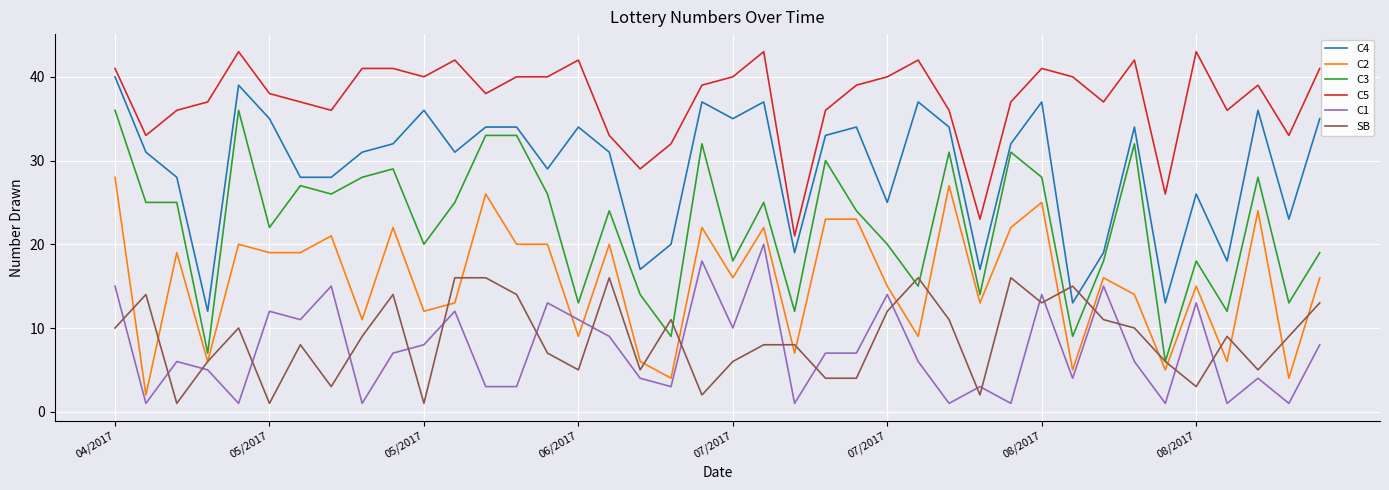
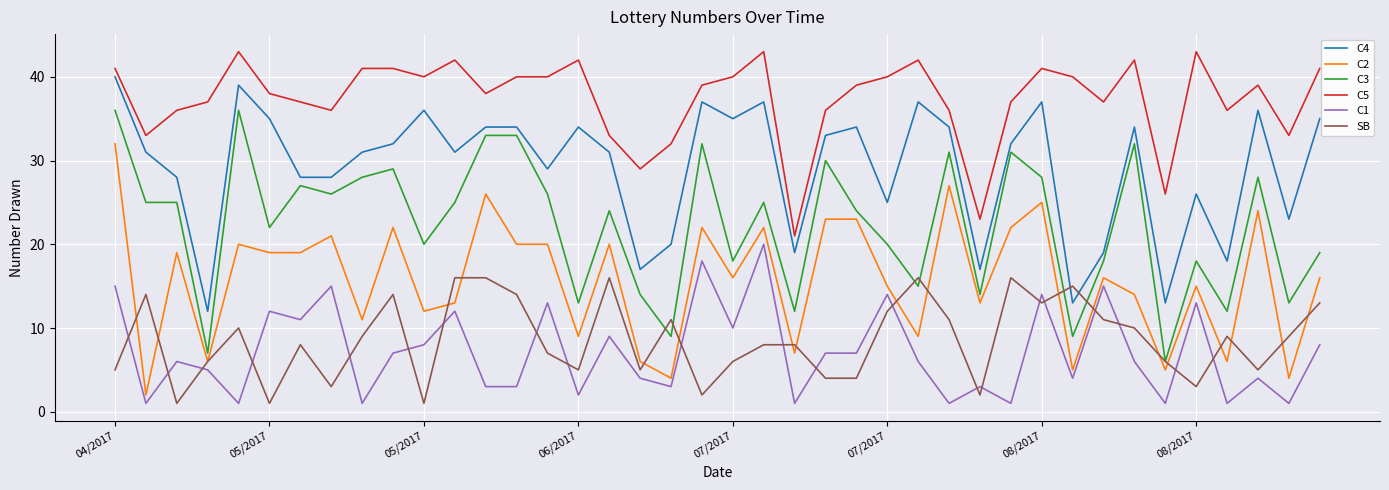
C2, 04/2017: 28 -> 32
SB, 04/2017: 10 -> 5
C1, 06/2017: 11 -> 2
